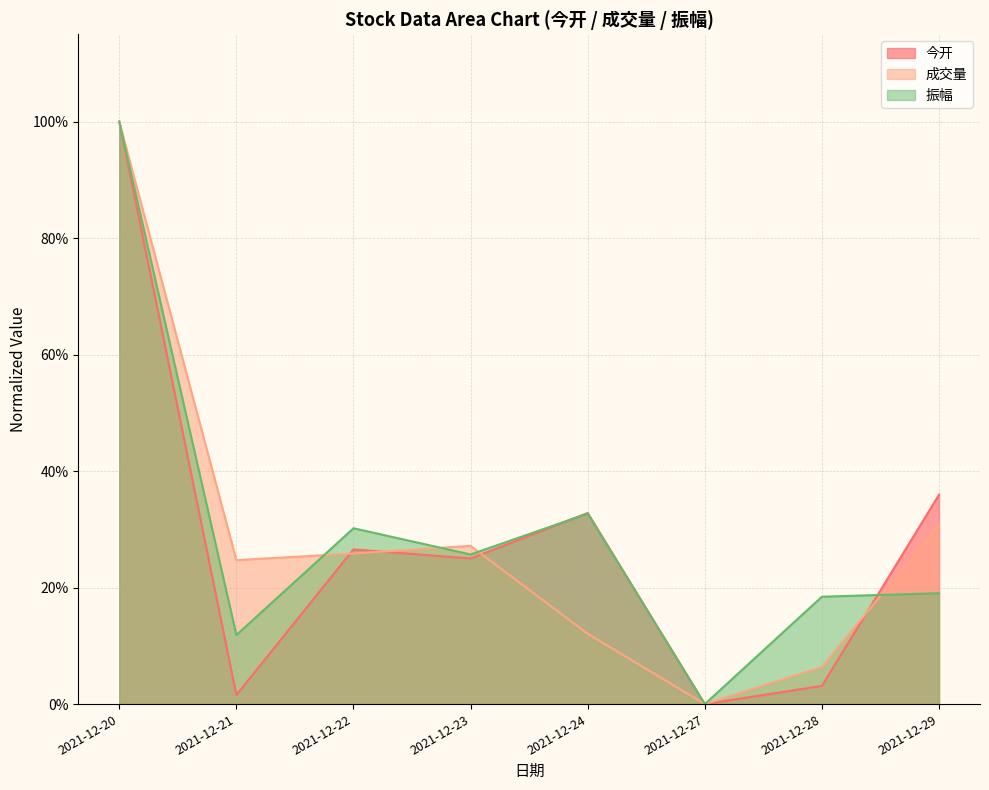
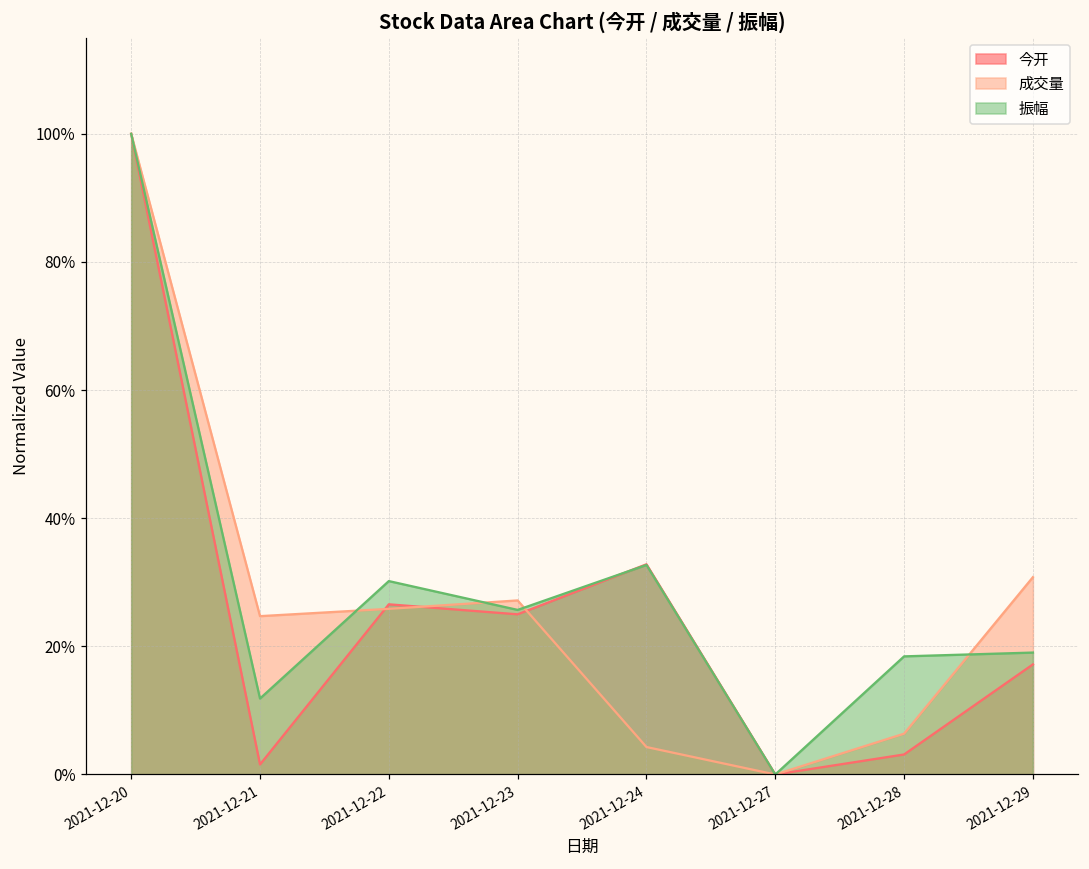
成交量, 2021-12-24: 12% -> 4%
今开, 2021-12-29: 36% -> 17%
